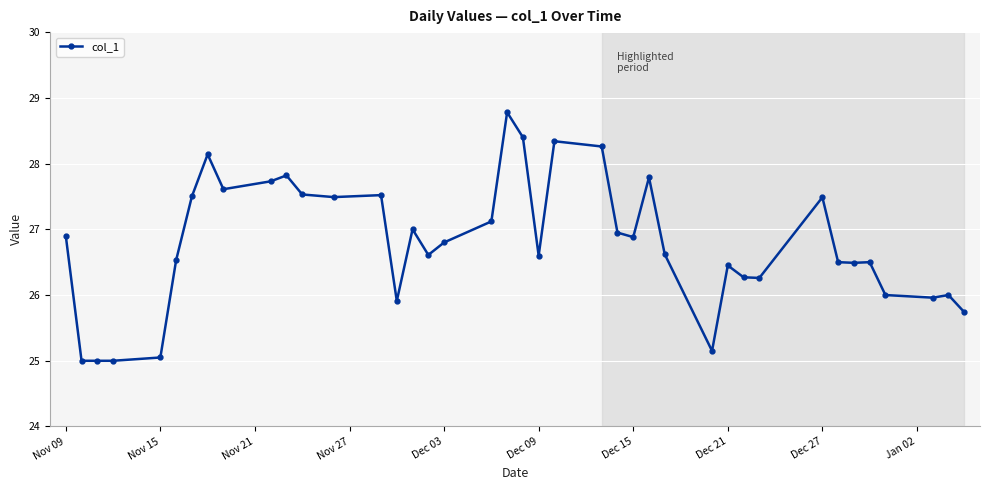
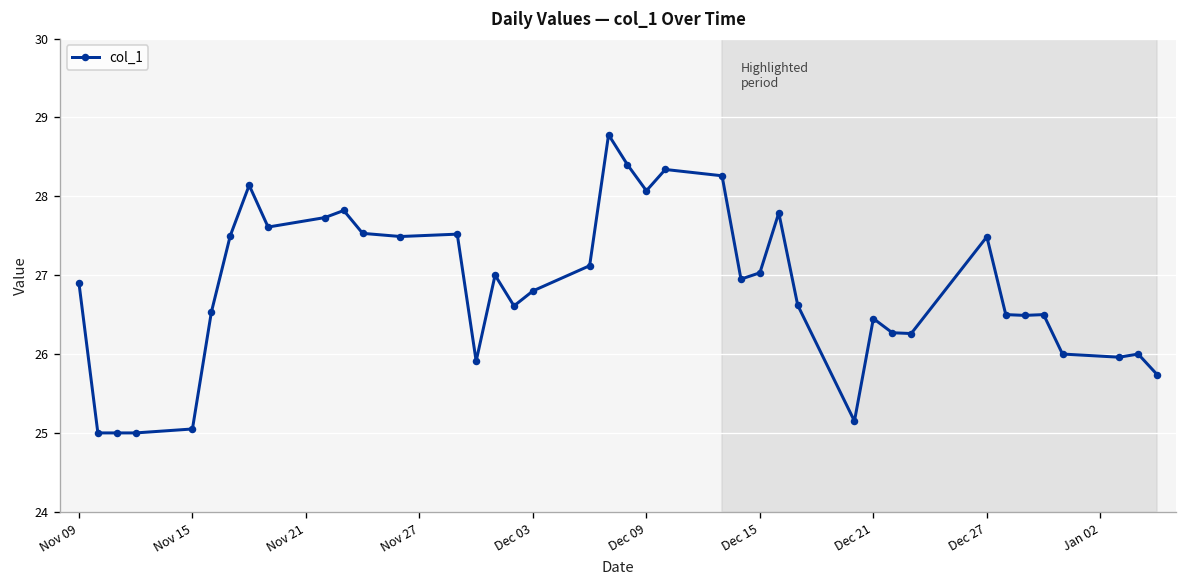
Dec 09: 26.6 -> 28.1
Dec 15: 26.9 -> 27.0
